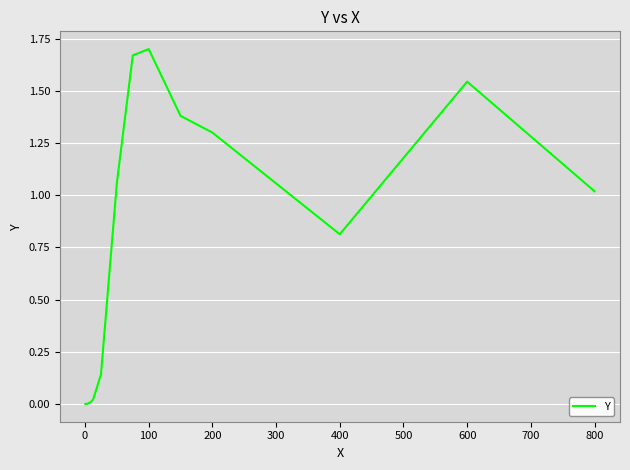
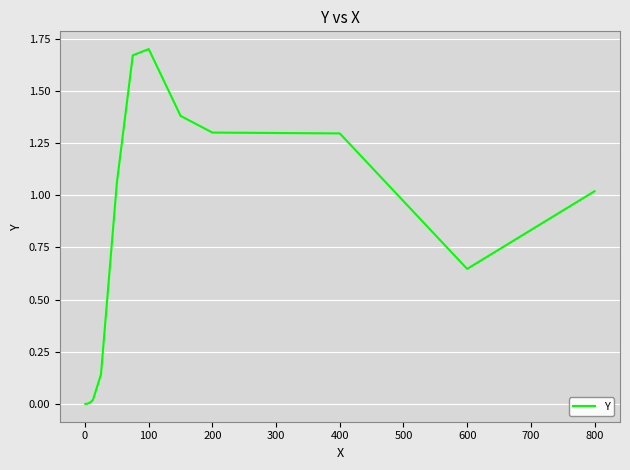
400: 0.81 -> 1.30
600: 1.54 -> 0.65
